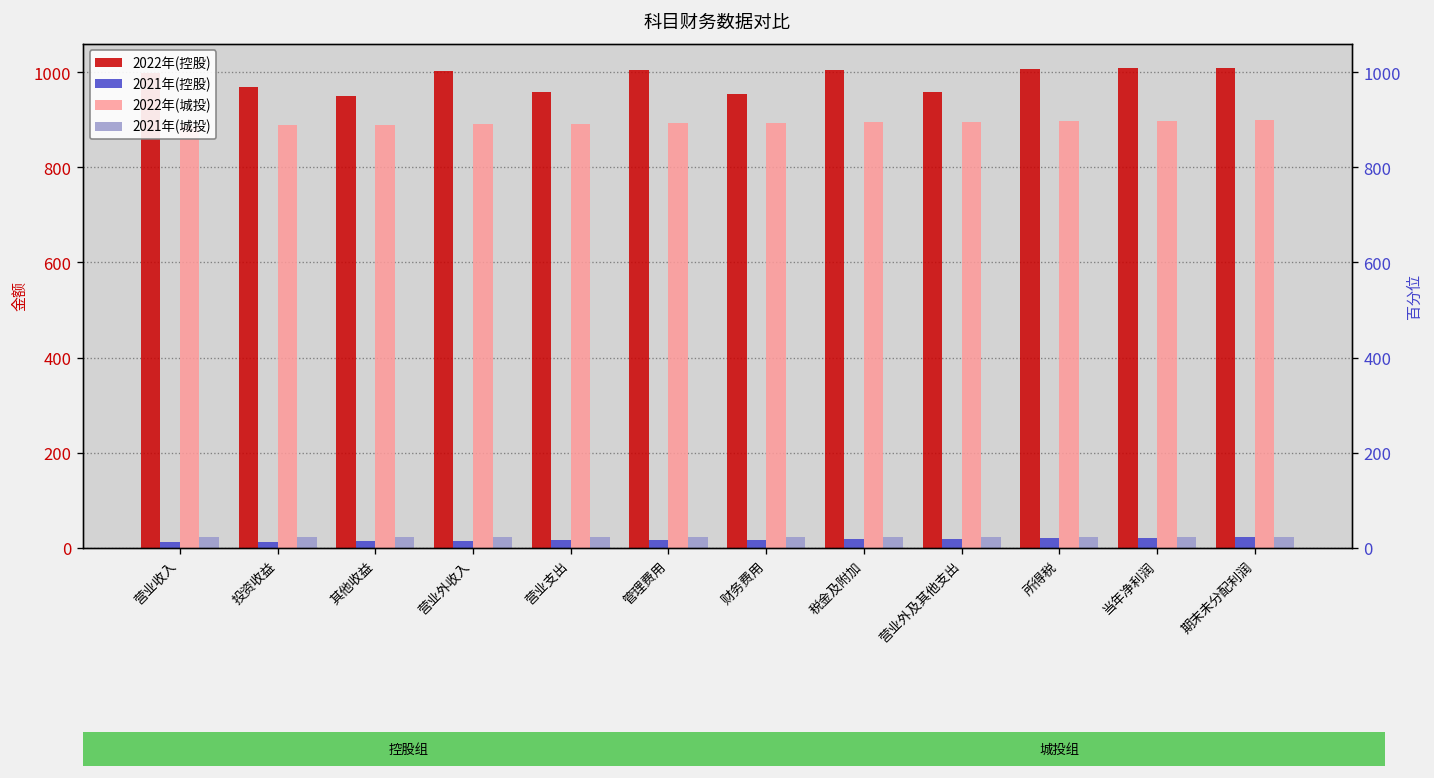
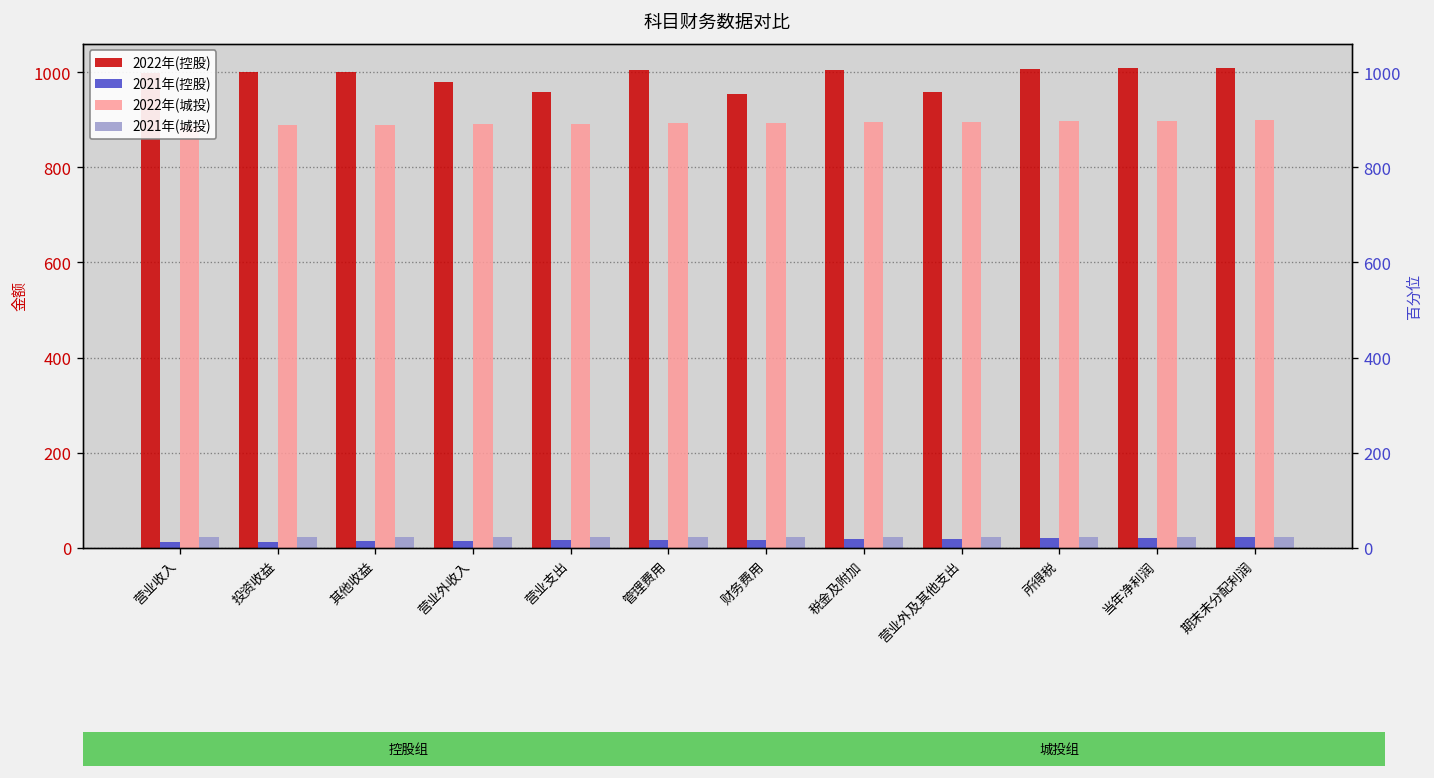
2022年(控股), 投资收益: 970 -> 1000
2022年(控股), 其他收益: 950 -> 1000
2022年(控股), 营业外收入: 1000 -> 980
